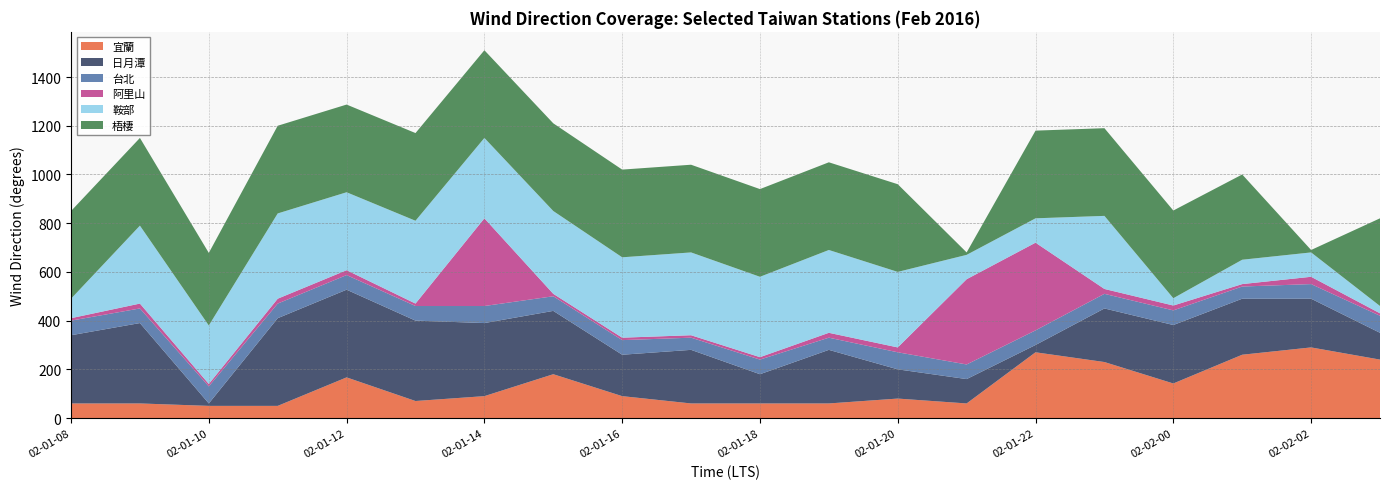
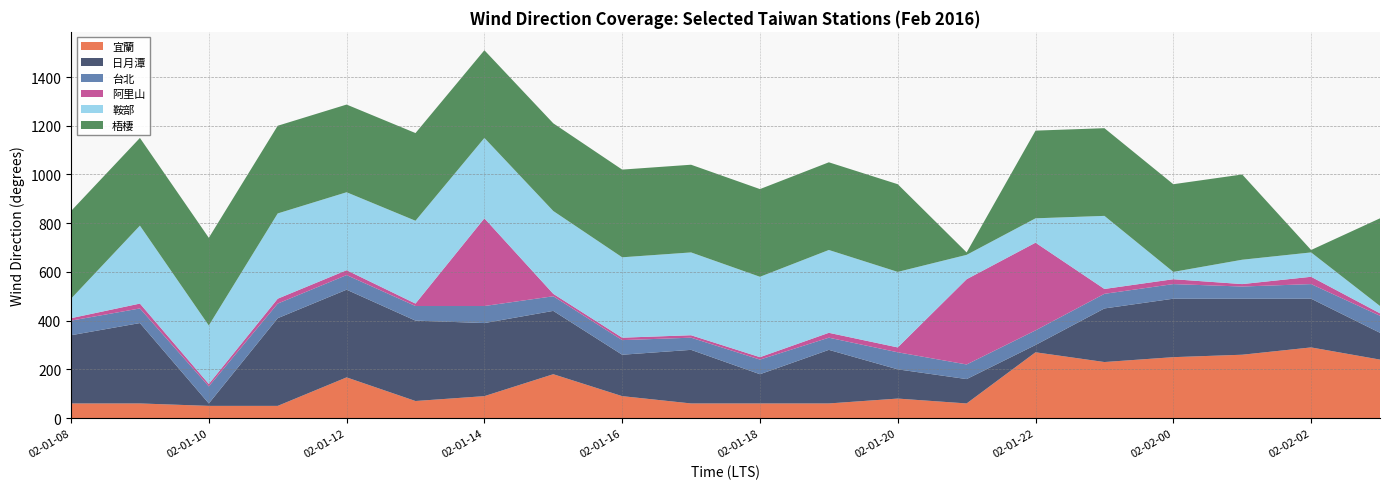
梧棲, 02-01-10: 300 -> 360
宜蘭, 02-02-00: 140 -> 250
